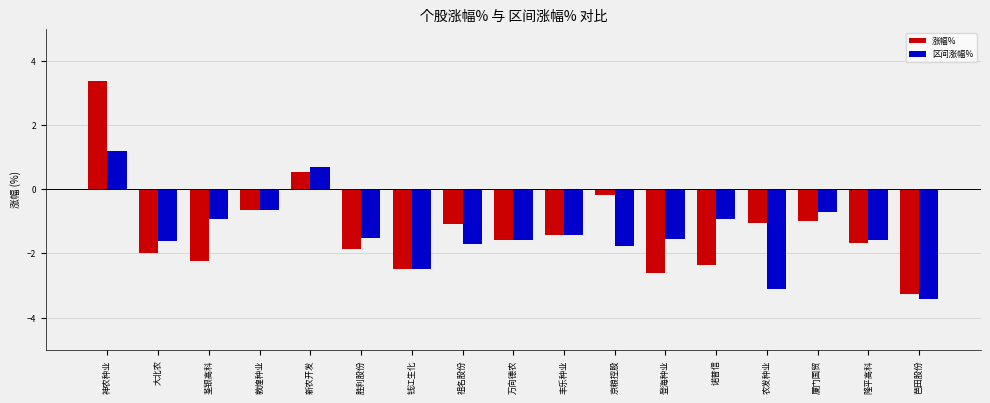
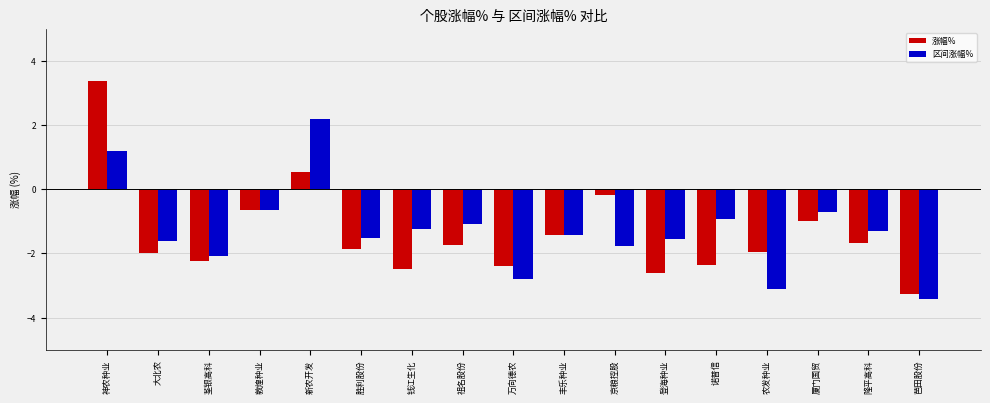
区间涨幅%, 荃银高科: -0.9 -> -2.1
区间涨幅%, 新农开发: 0.7 -> 2.2
区间涨幅%, 钱江生化: -2.5 -> -1.2
涨幅%, 祖名股份: -1.1 -> -1.7
区间涨幅%, 祖名股份: -1.7 -> -1.1
涨幅%, 万向德农: -1.6 -> -2.4
区间涨幅%, 万向德农: -1.6 -> -2.8
涨幅%, 农发种业: -1.1 -> -2.0
区间涨幅%, 隆平高科: -1.6 -> -1.3
